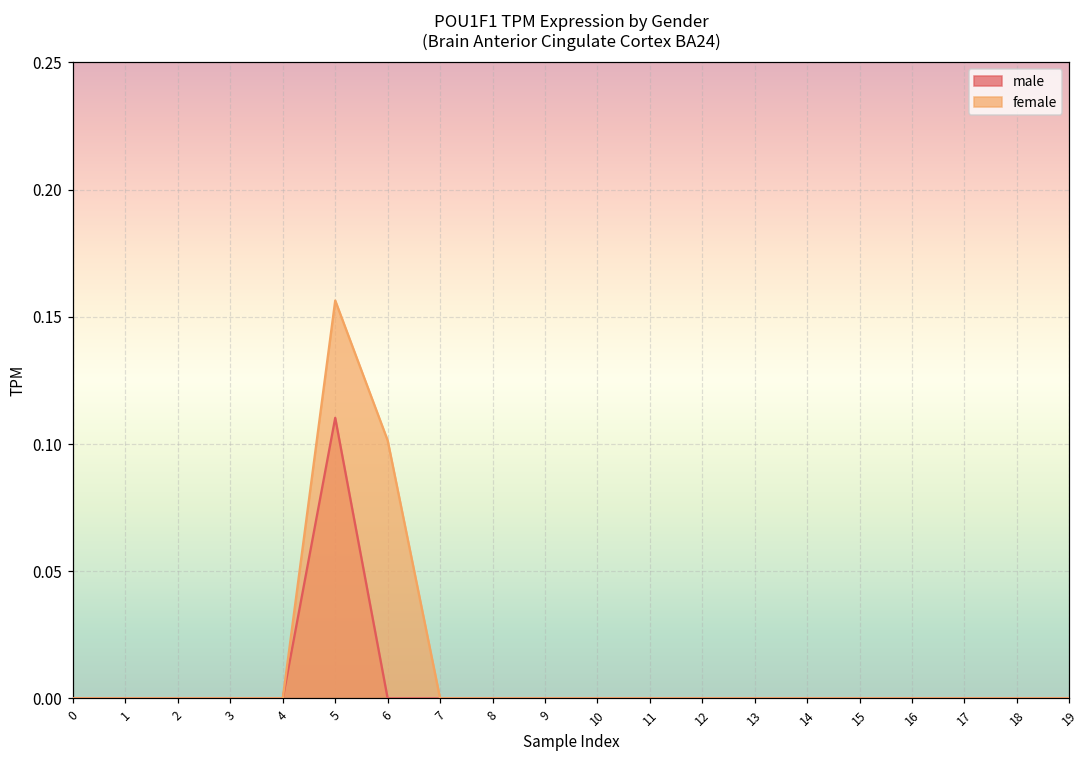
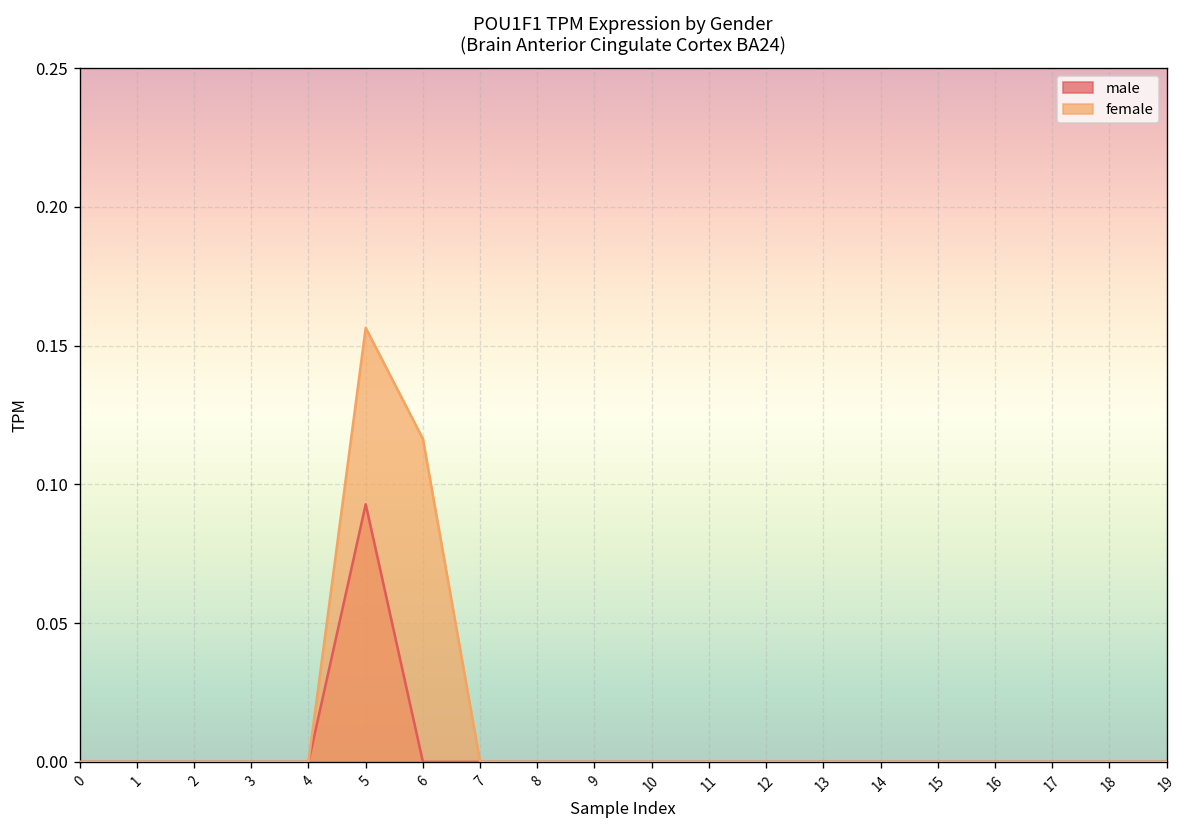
male, 5: 0.110 -> 0.093
female, 6: 0.101 -> 0.116
